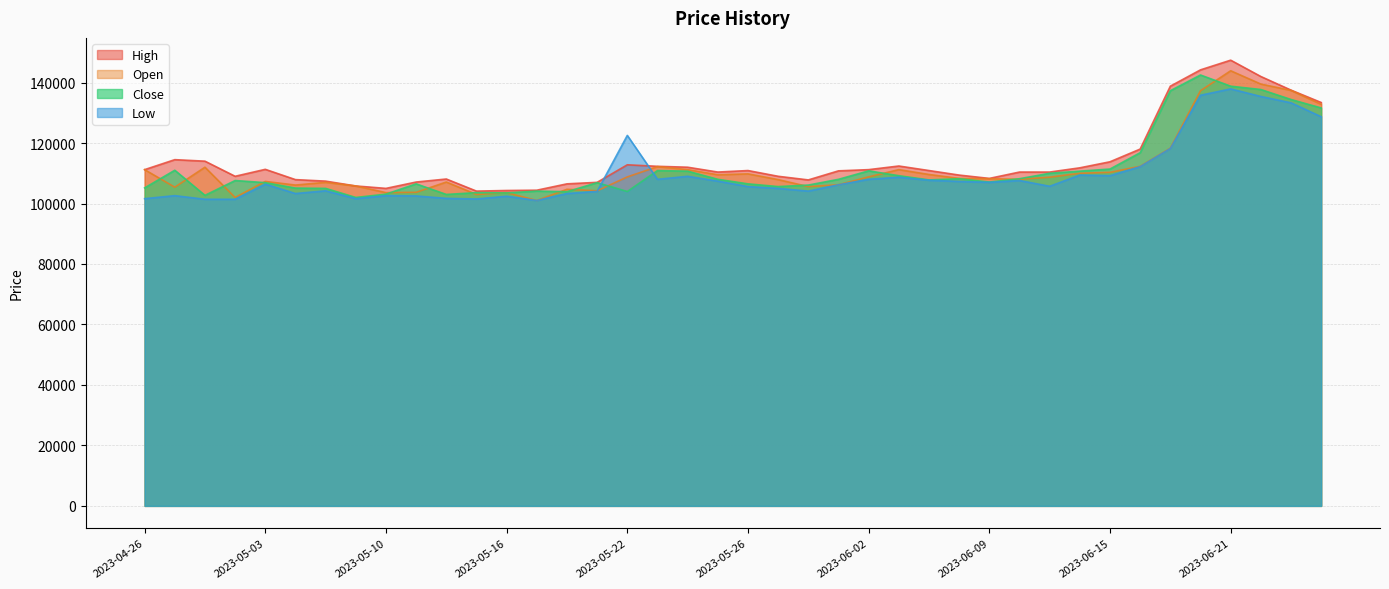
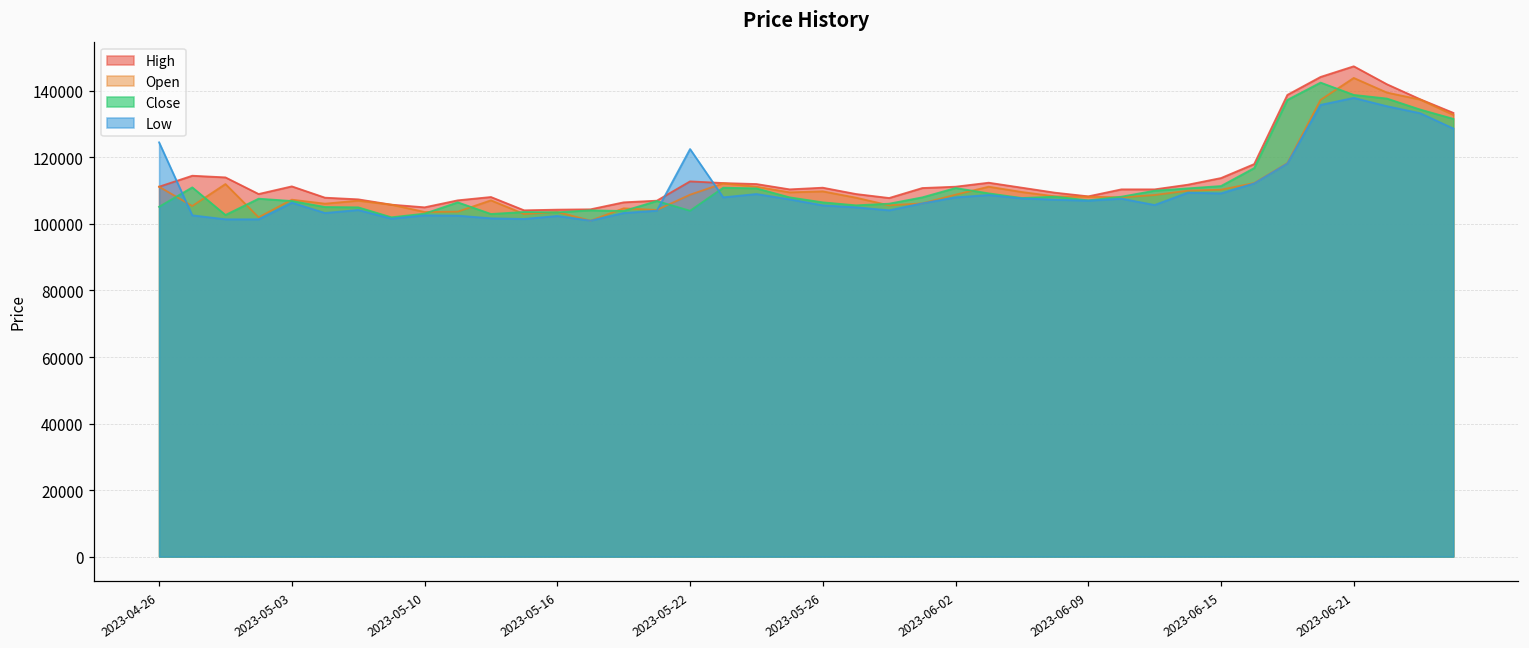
Low, 2023-04-26: 102000 -> 125000
